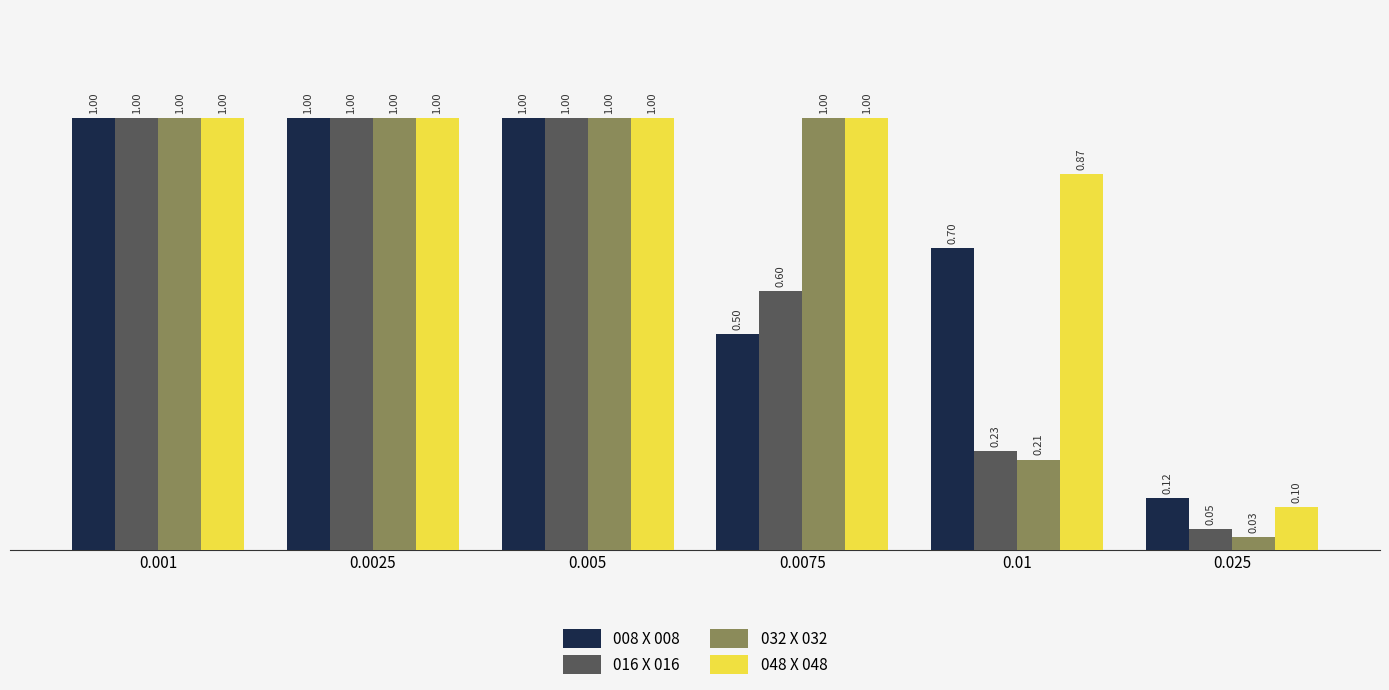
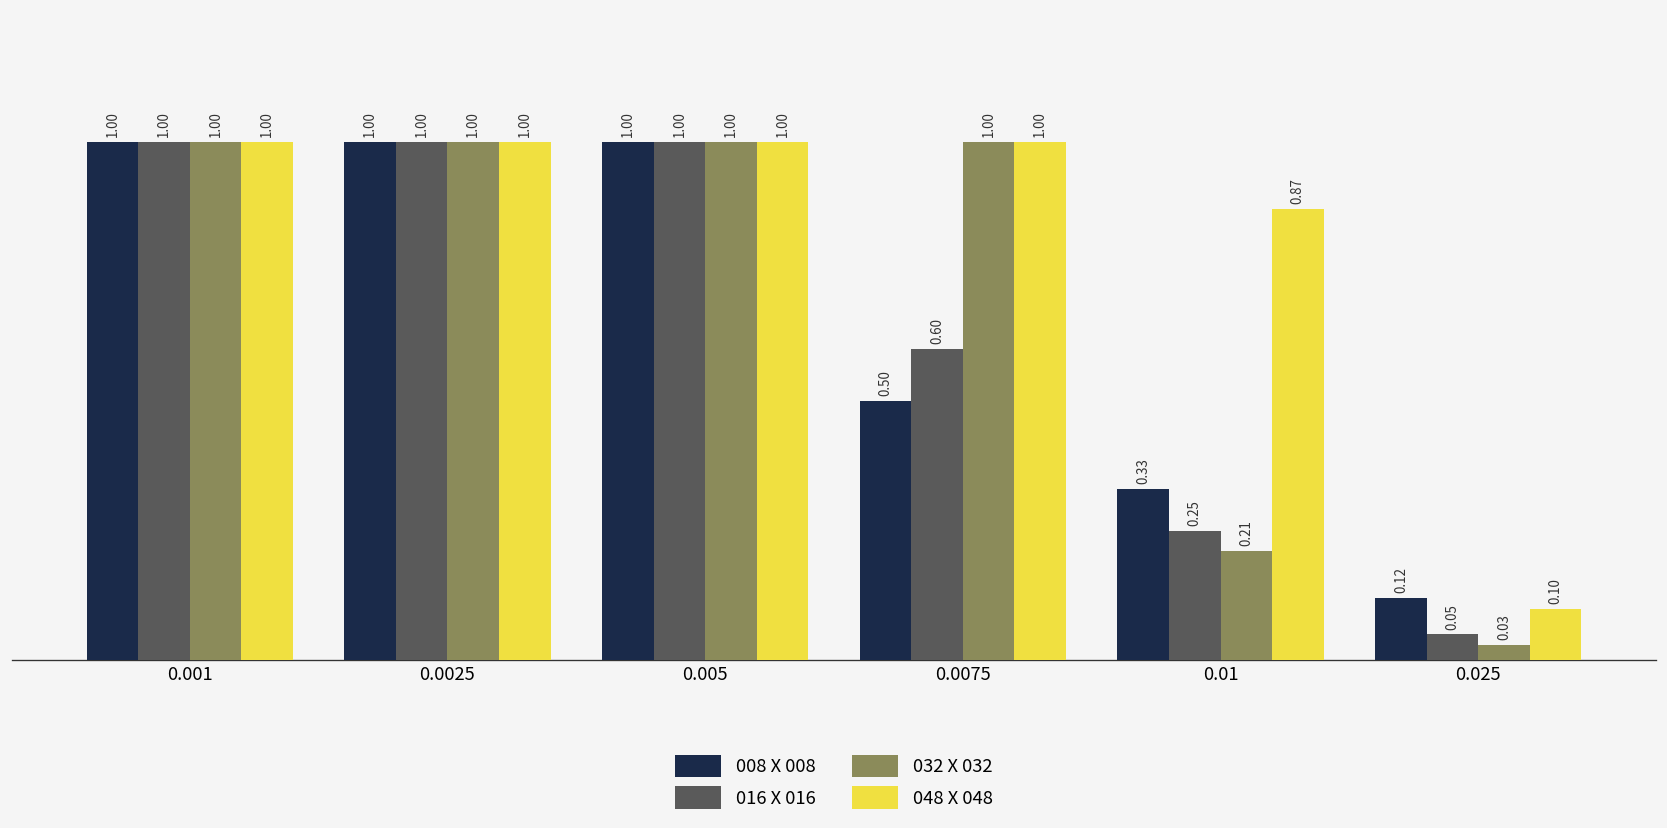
008 X 008, 0.01: 0.70 -> 0.33
016 X 016, 0.01: 0.23 -> 0.25
